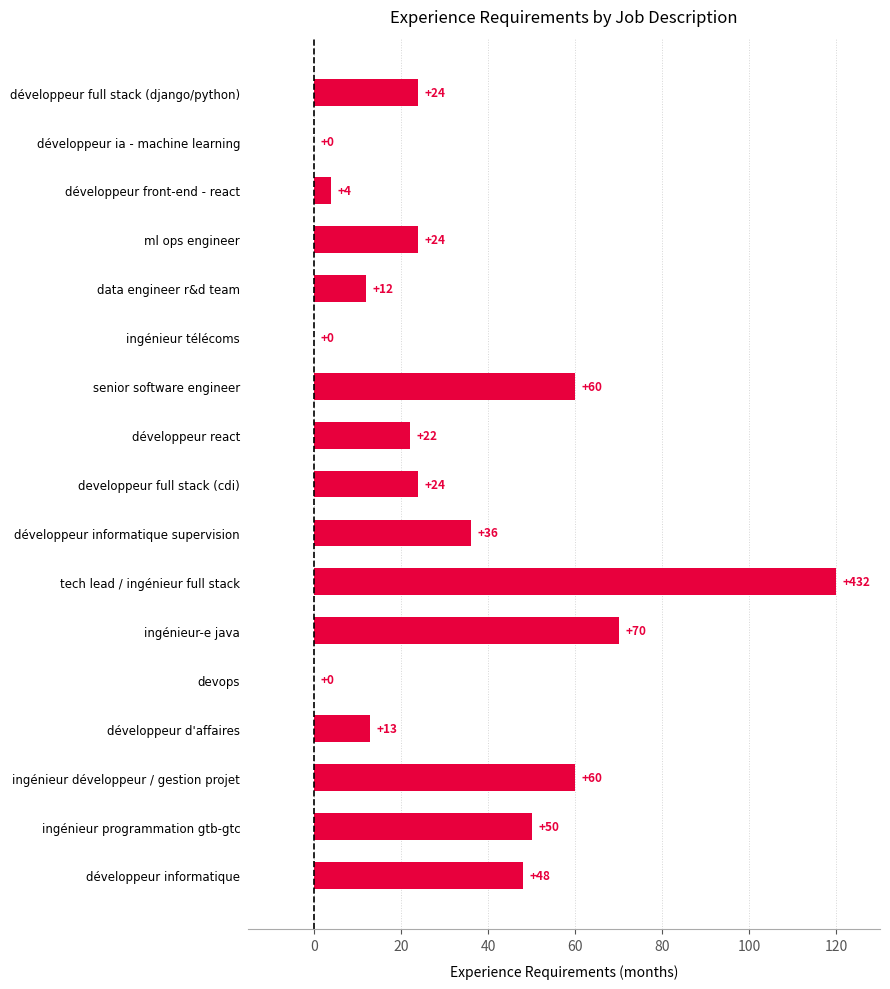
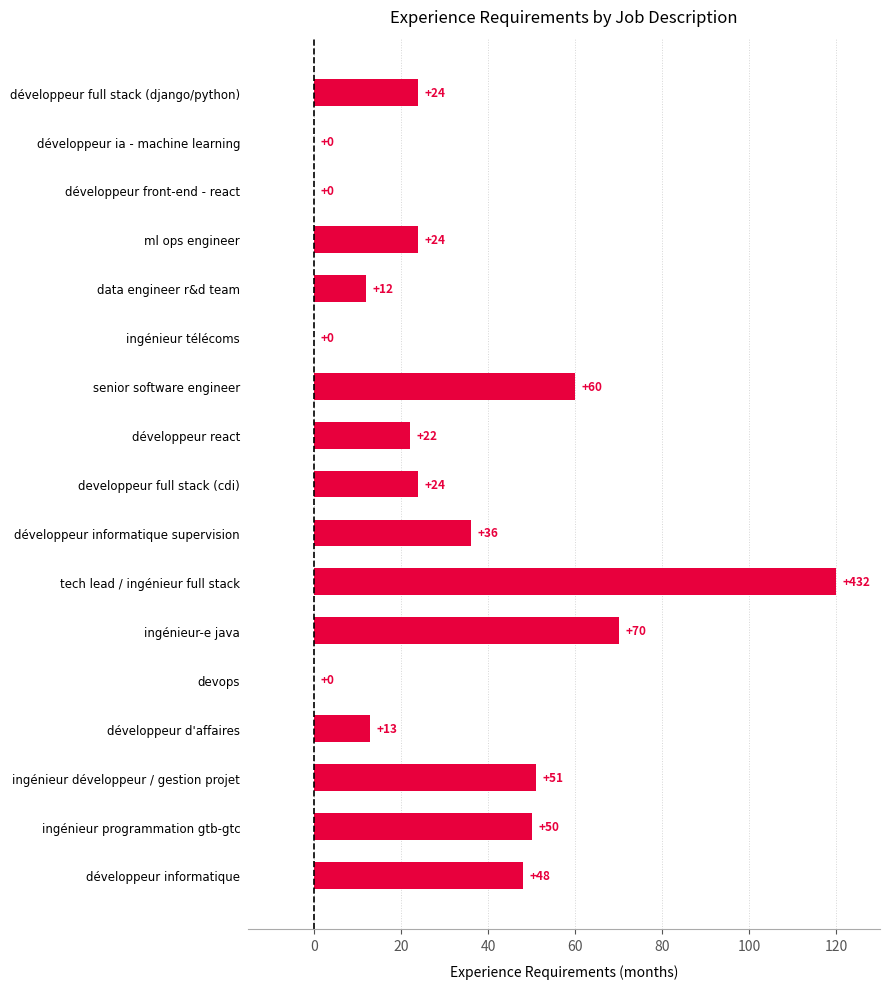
développeur front-end - react: +4 -> +0
ingénieur développeur / gestion projet: +60 -> +51
